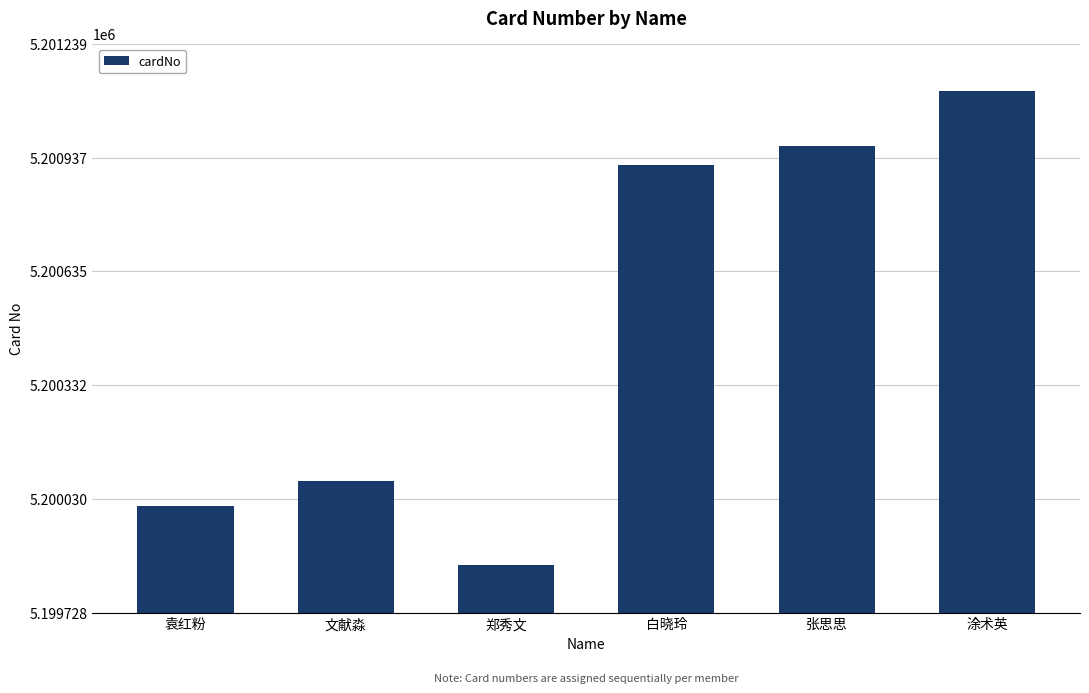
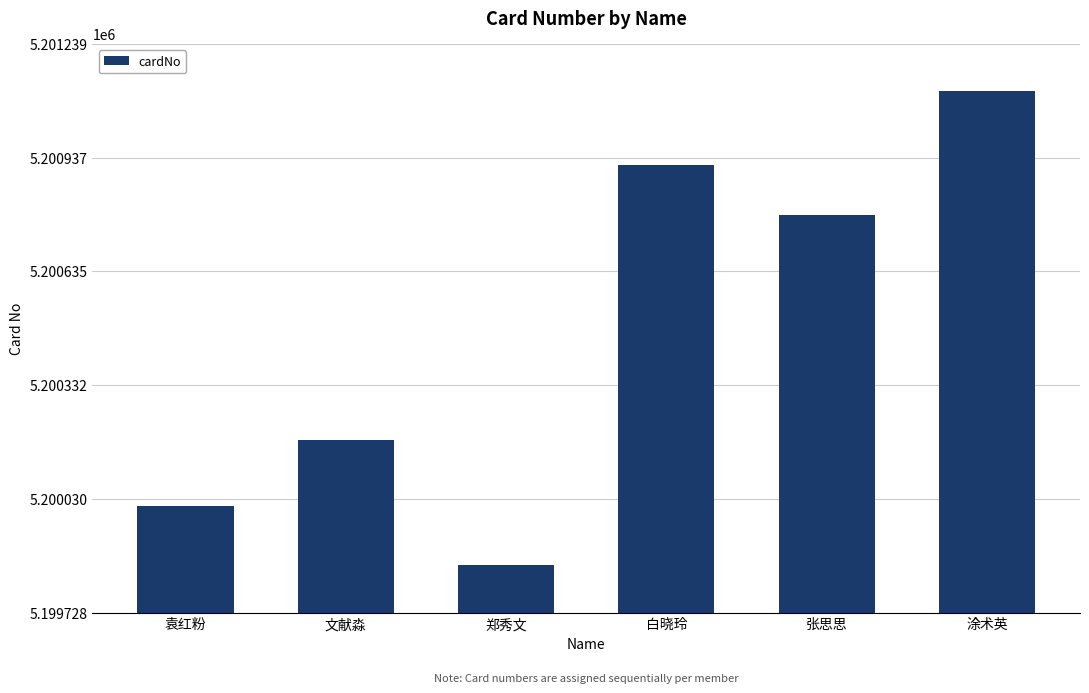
文献淼: 5200080 -> 5200190
张思思: 5200970 -> 5200790
